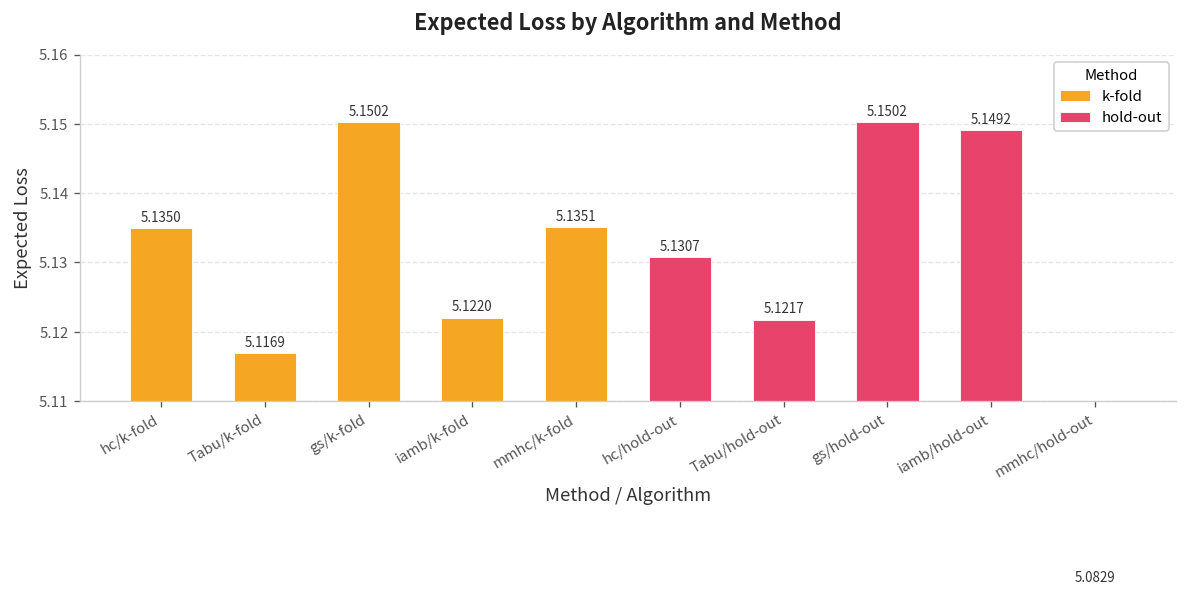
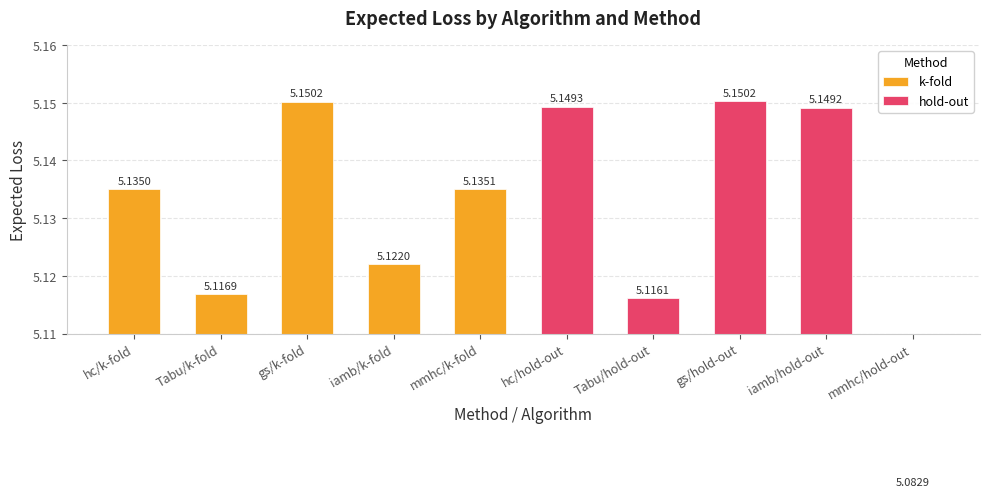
hc/hold-out: 5.1307 -> 5.1493
Tabu/hold-out: 5.1217 -> 5.1161
